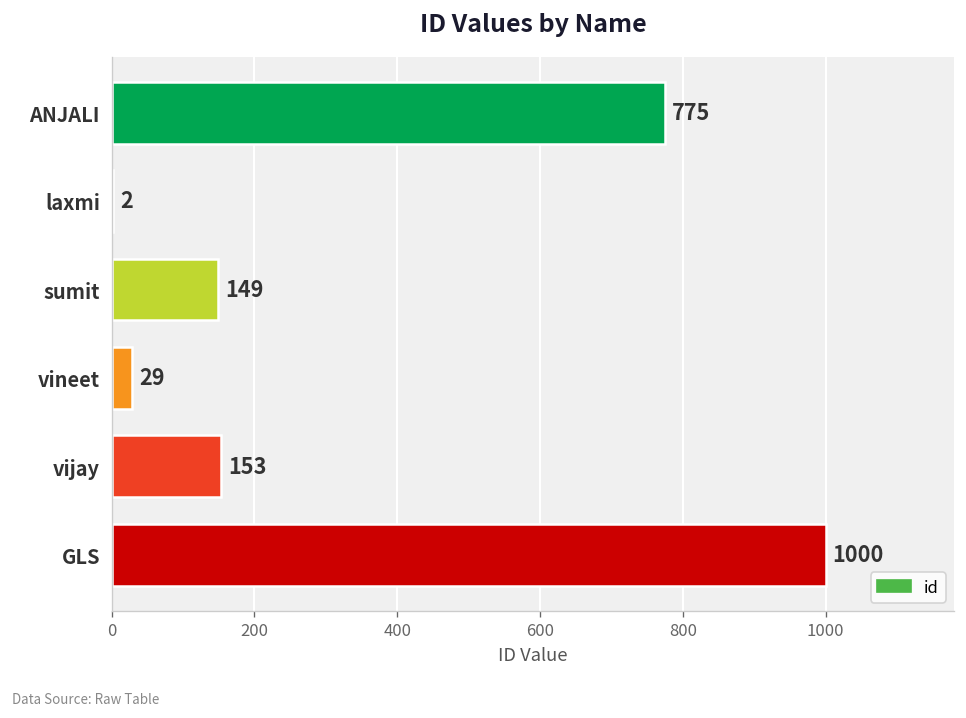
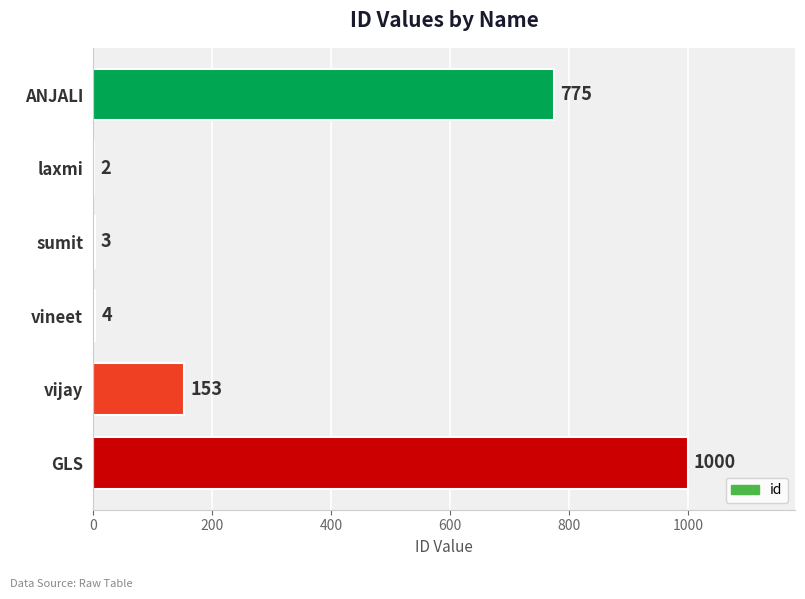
sumit: 149 -> 3
vineet: 29 -> 4
